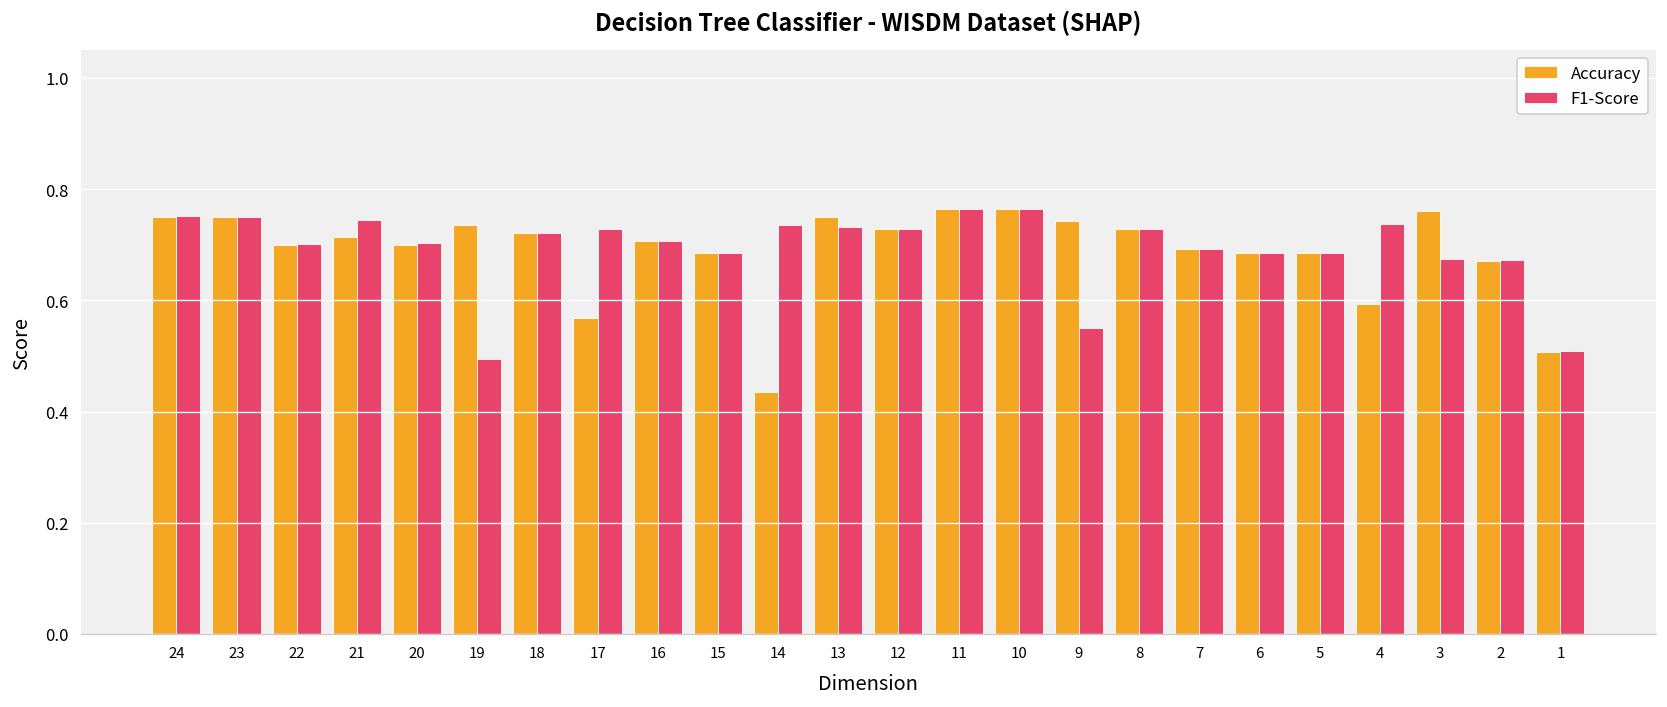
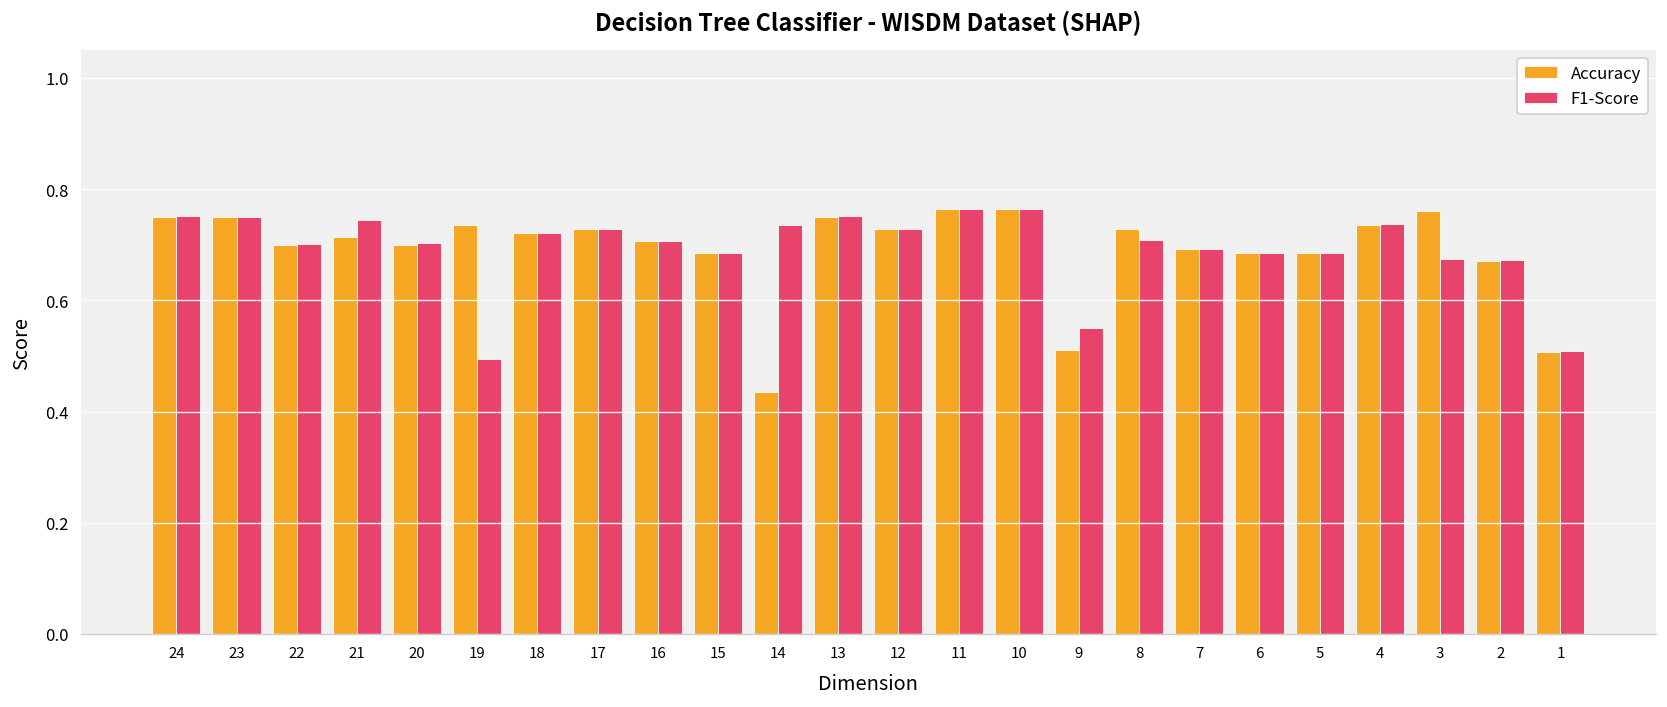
Accuracy, 17: 0.57 -> 0.73
F1-Score, 13: 0.73 -> 0.75
Accuracy, 9: 0.74 -> 0.51
F1-Score, 8: 0.73 -> 0.71
Accuracy, 4: 0.59 -> 0.74
